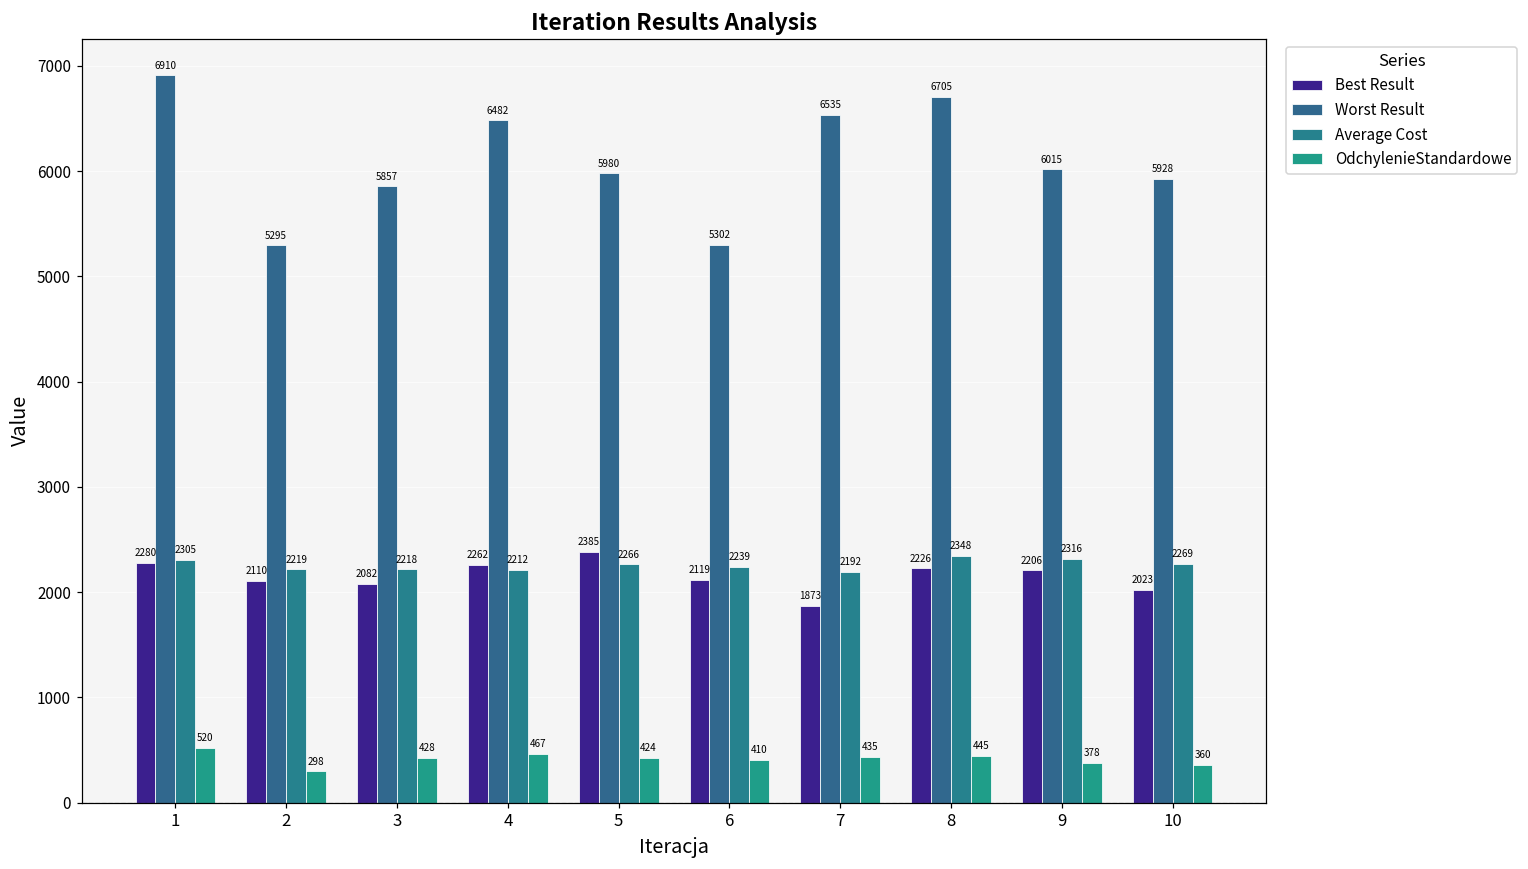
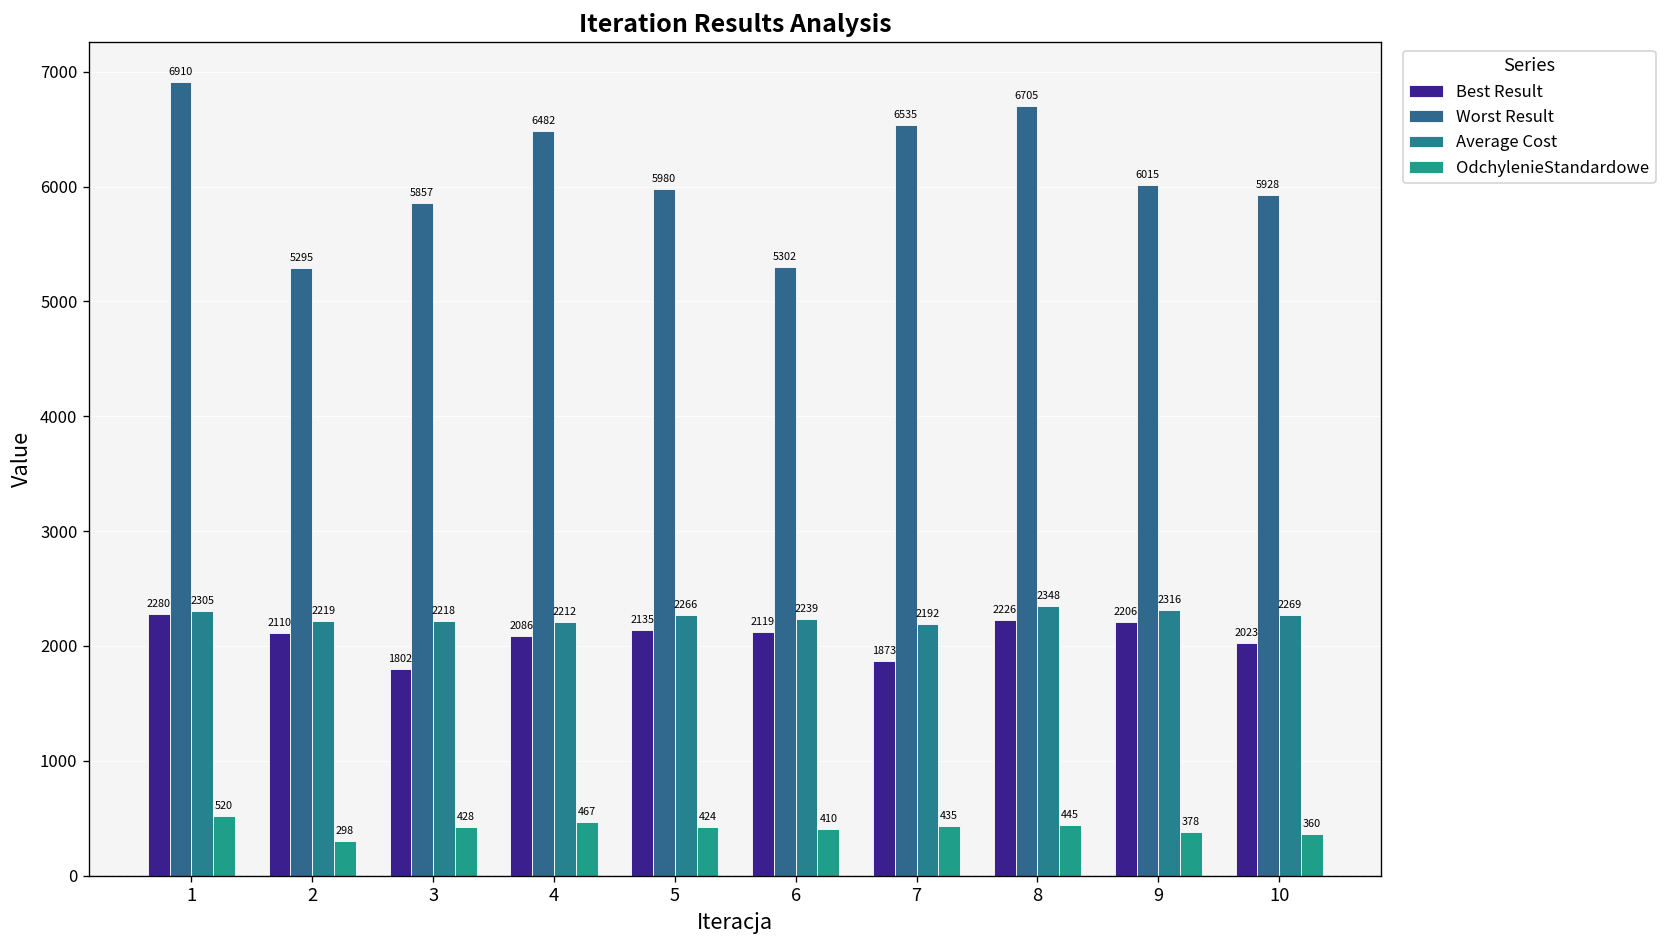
Best Result, 3: 2082 -> 1802
Best Result, 4: 2262 -> 2086
Best Result, 5: 2385 -> 2135
